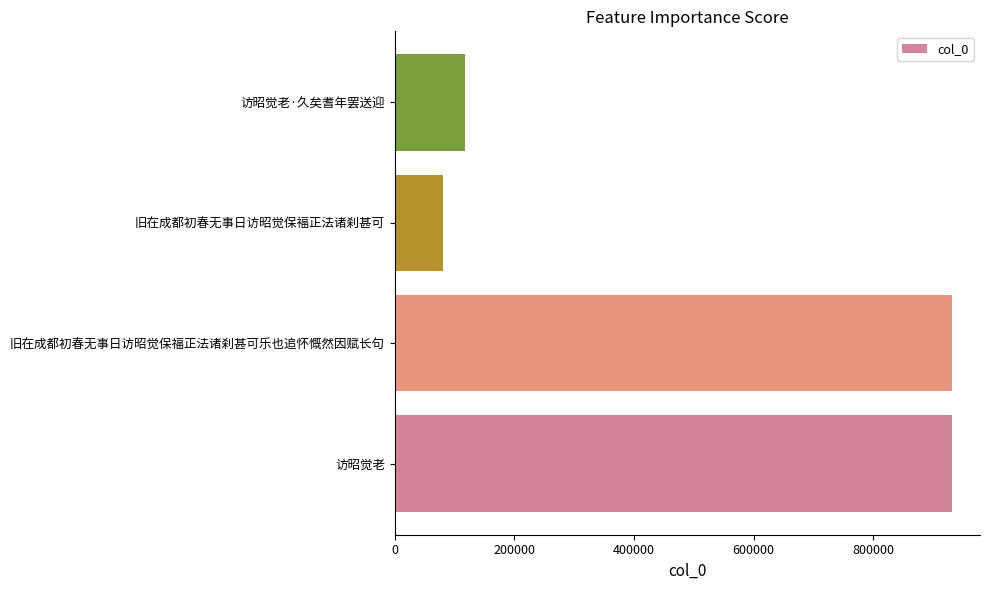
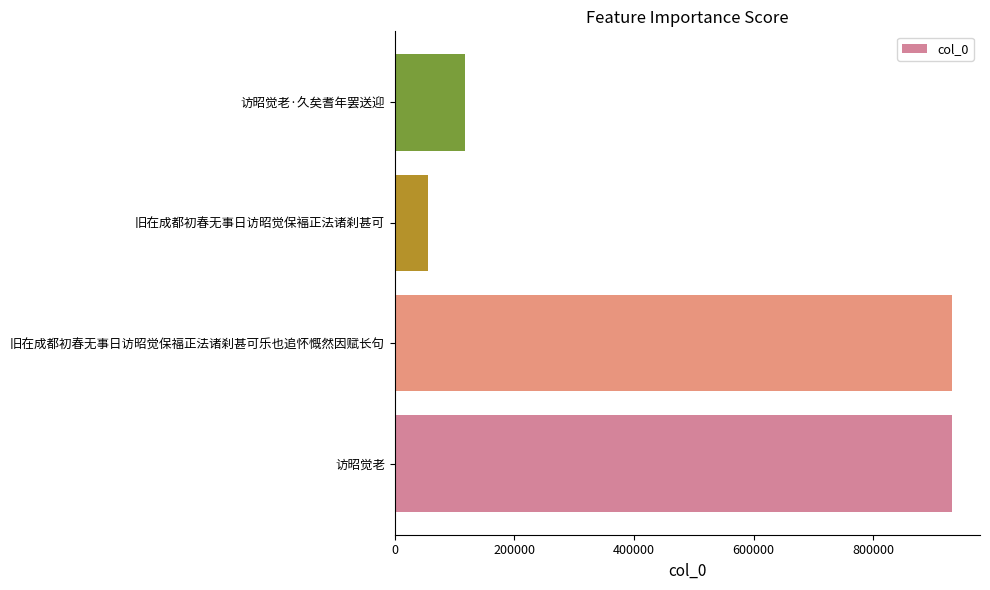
旧在成都初春无事日访昭觉保褔正法诸刹甚可: 80000 -> 60000
